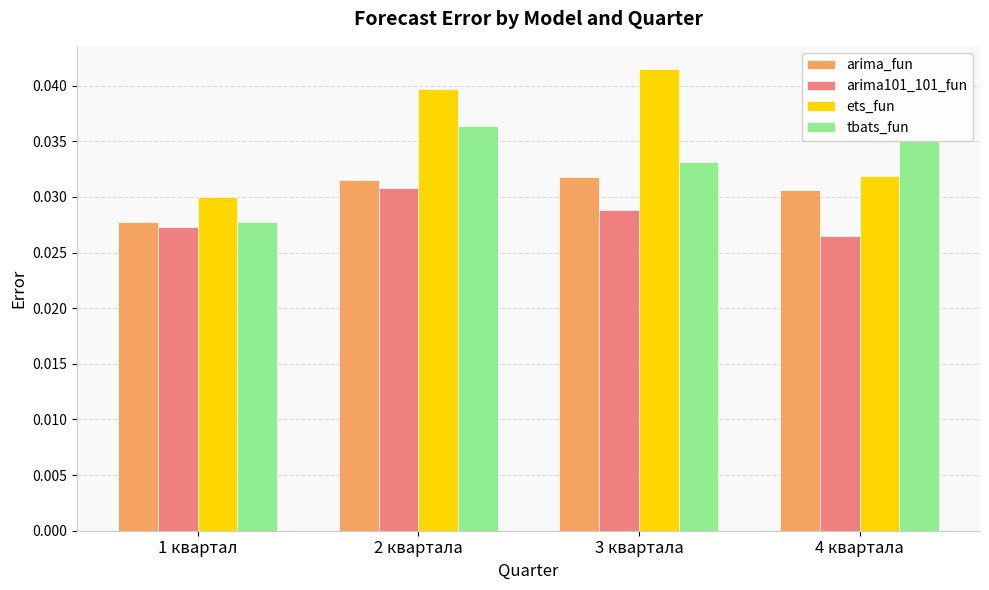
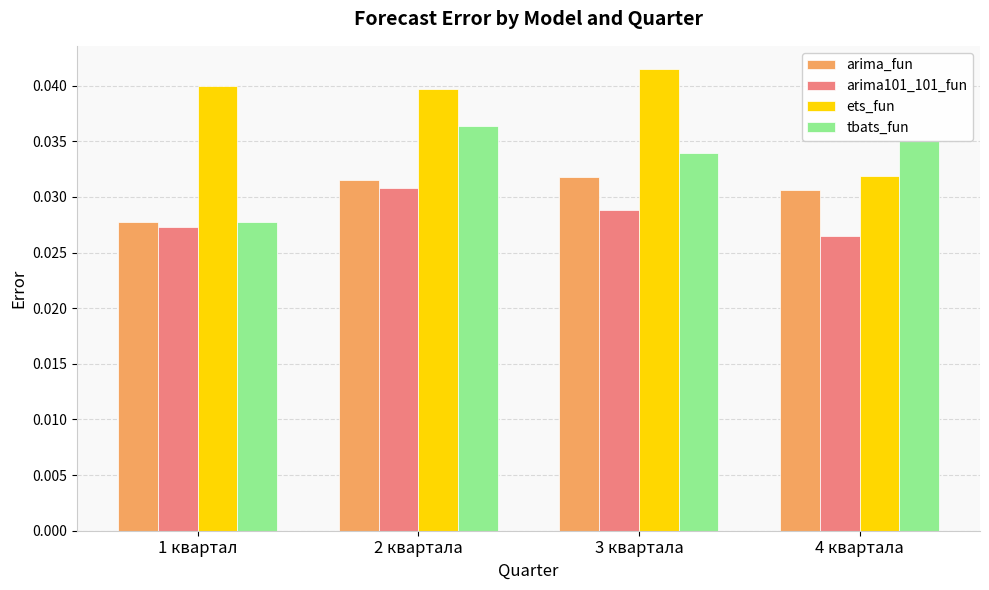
ets_fun, 1 квартал: 0.03 -> 0.04
tbats_fun, 3 квартала: 0.0331 -> 0.0339
